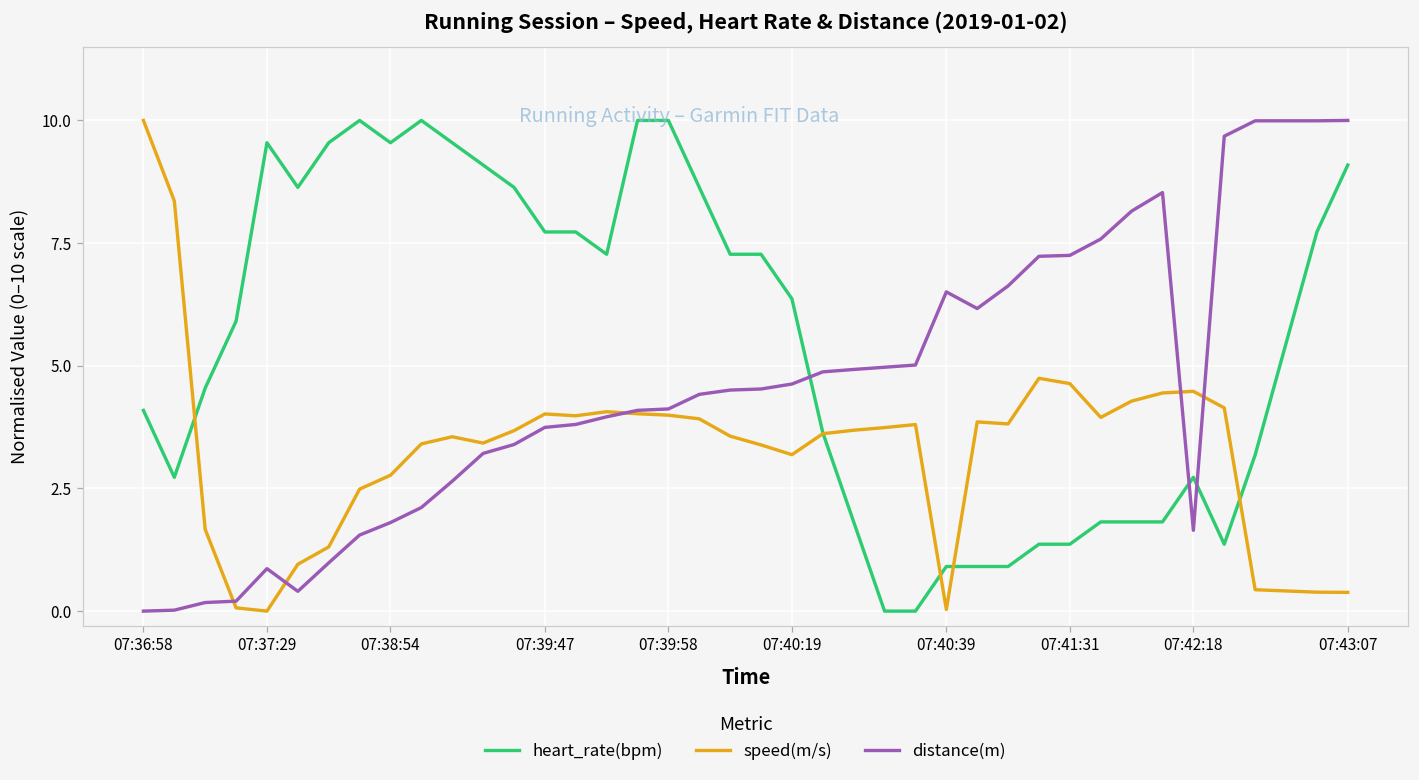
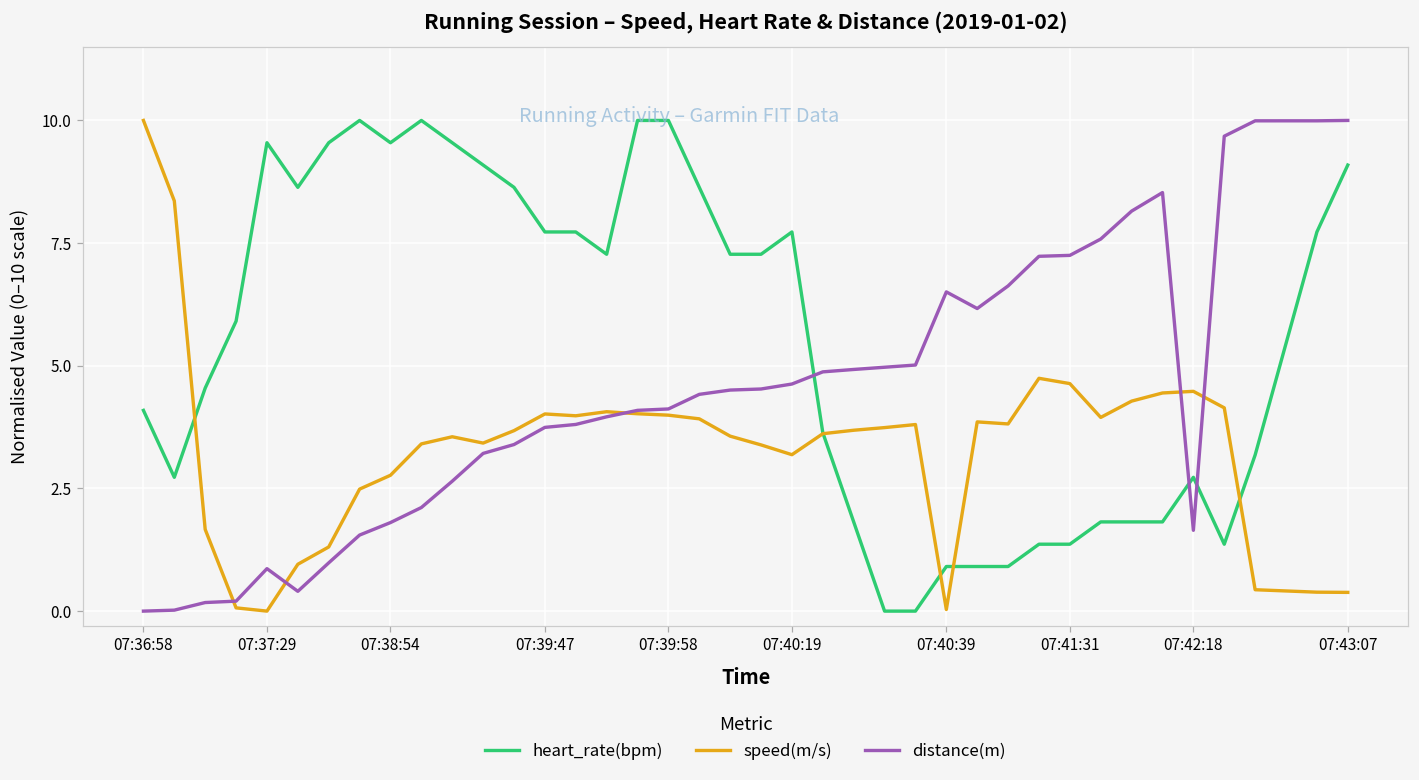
heart_rate(bpm), 07:40:19: 6.4 -> 7.7
